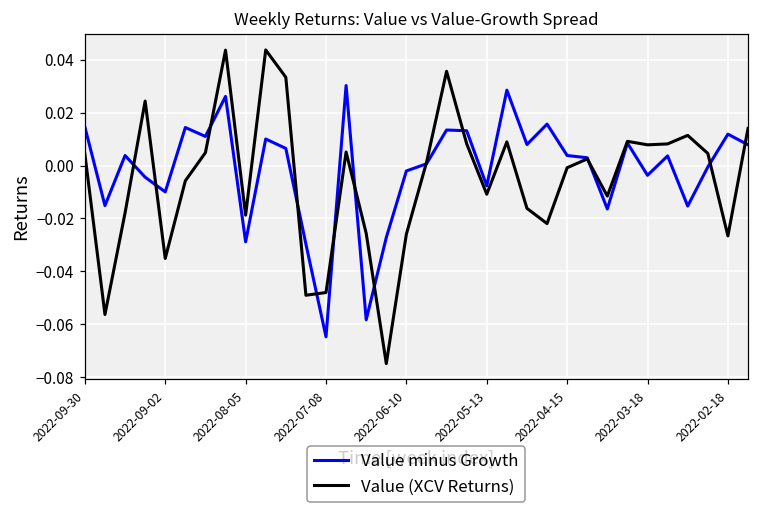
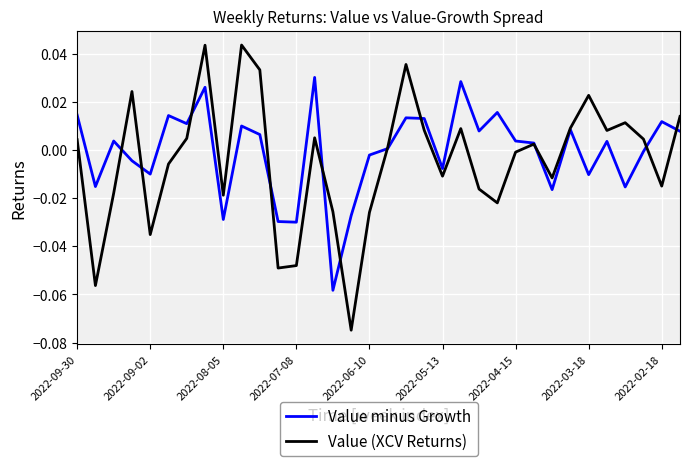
Value minus Growth, 2022-07-08: -0.065 -> -0.030
Value minus Growth, 2022-03-18: -0.004 -> -0.010
Value (XCV Returns), 2022-03-18: 0.008 -> 0.023
Value (XCV Returns), 2022-02-18: -0.027 -> -0.015
